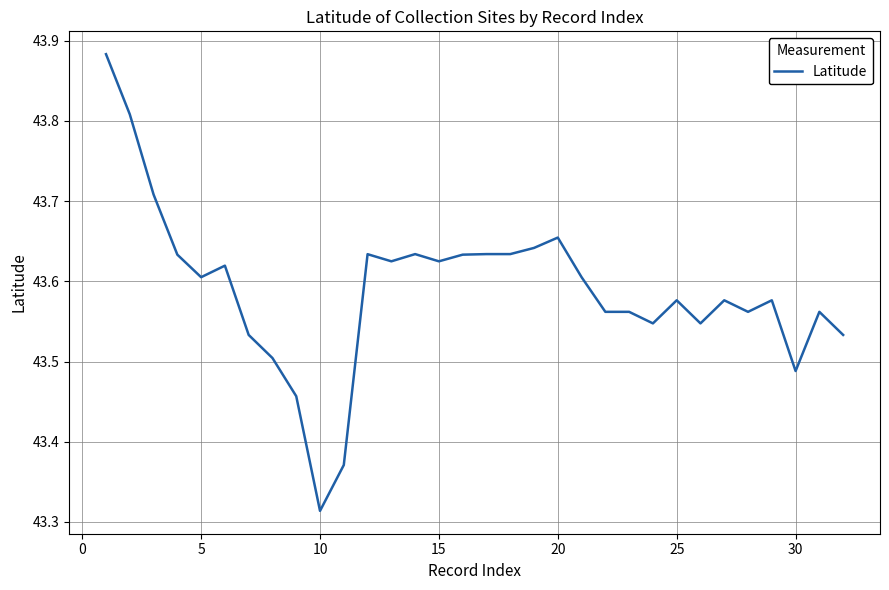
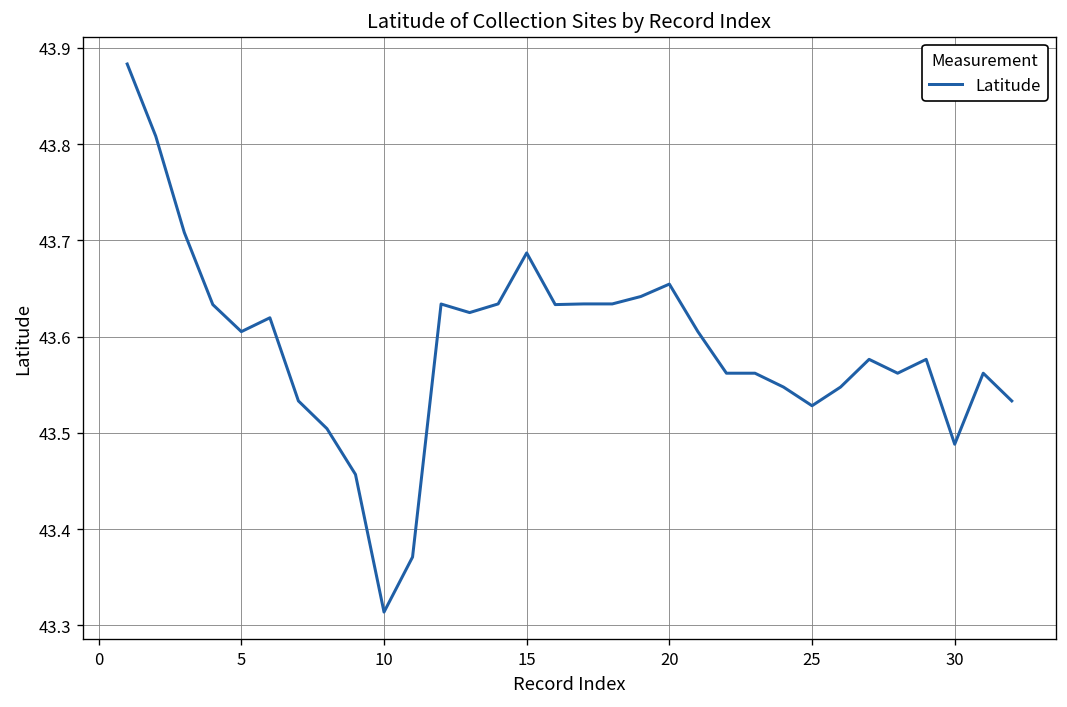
15: 43.63 -> 43.69
25: 43.58 -> 43.53
